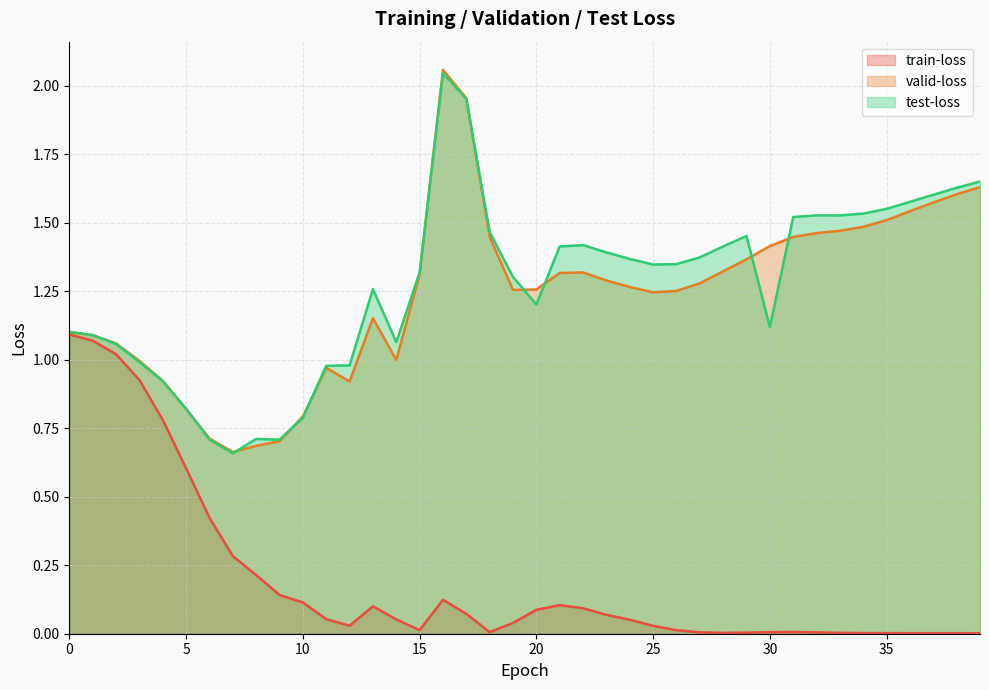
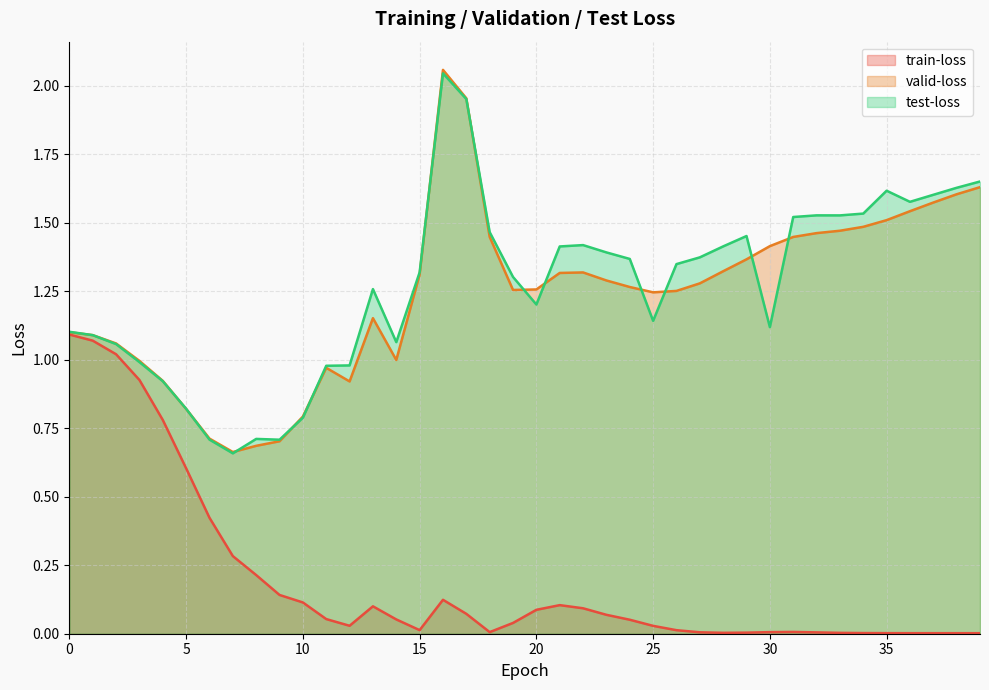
test-loss, 25: 1.35 -> 1.14
test-loss, 35: 1.55 -> 1.62
